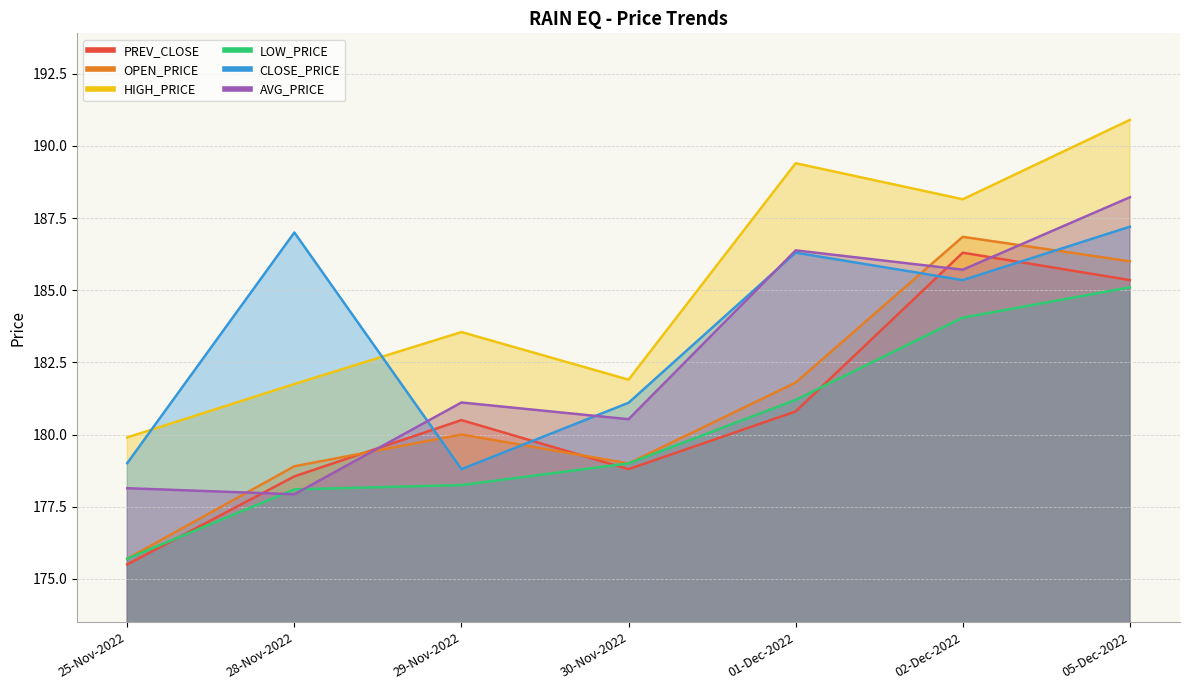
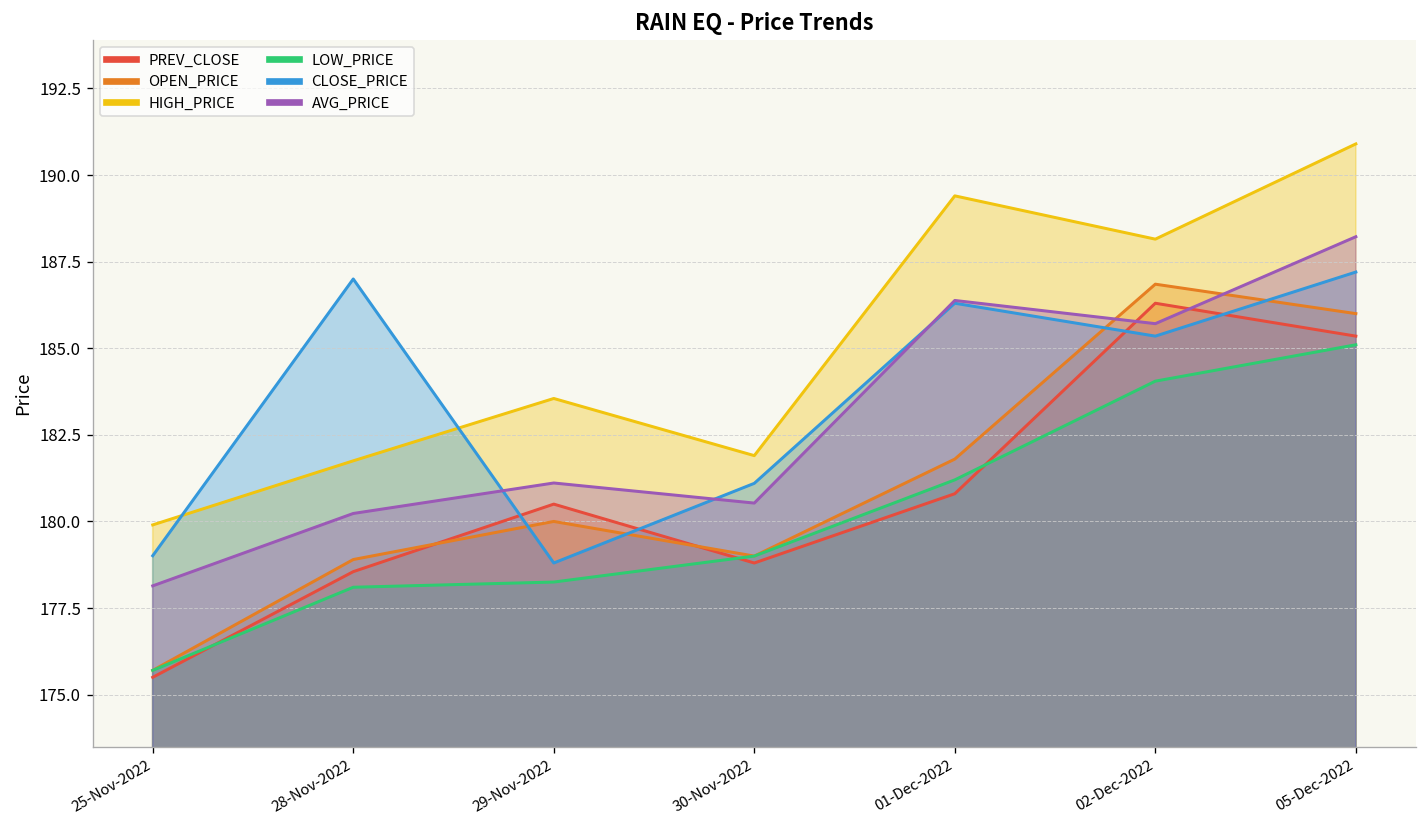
AVG_PRICE, 28-Nov-2022: 177.9 -> 180.2
